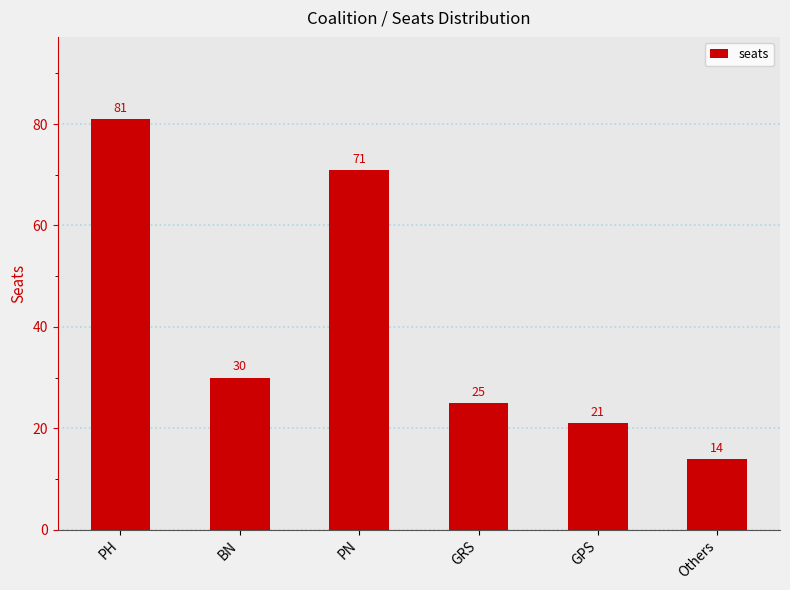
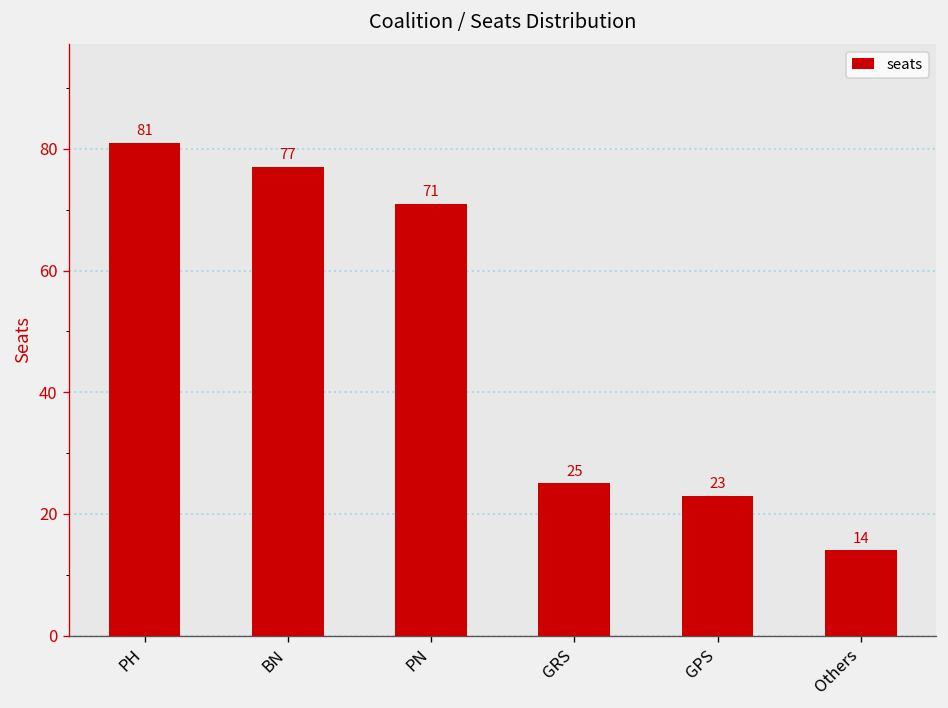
BN: 30 -> 77
GPS: 21 -> 23
